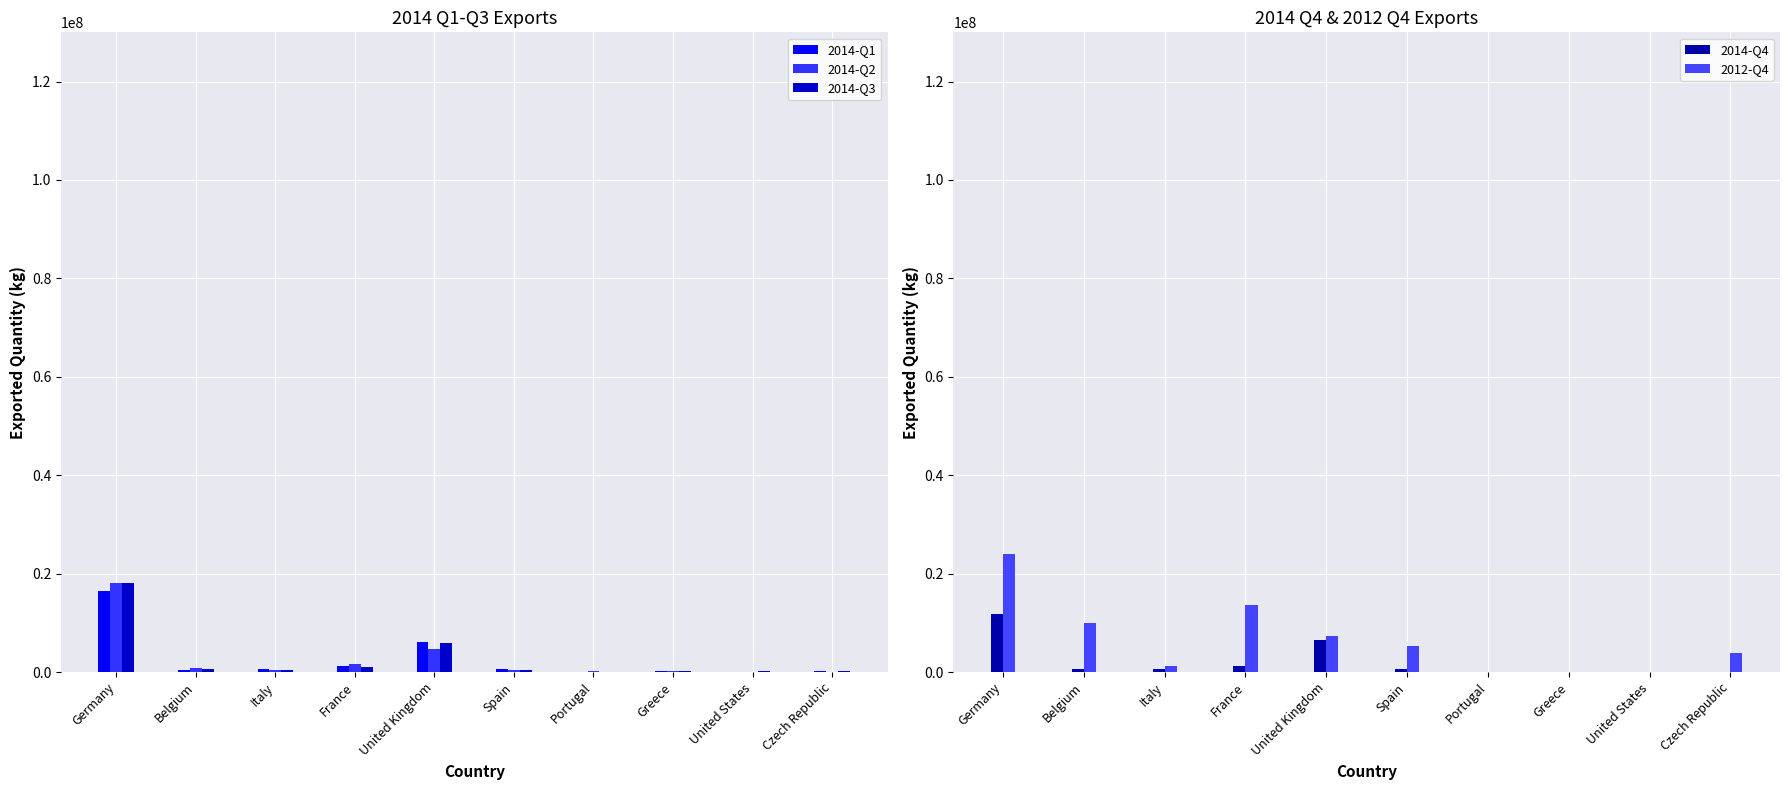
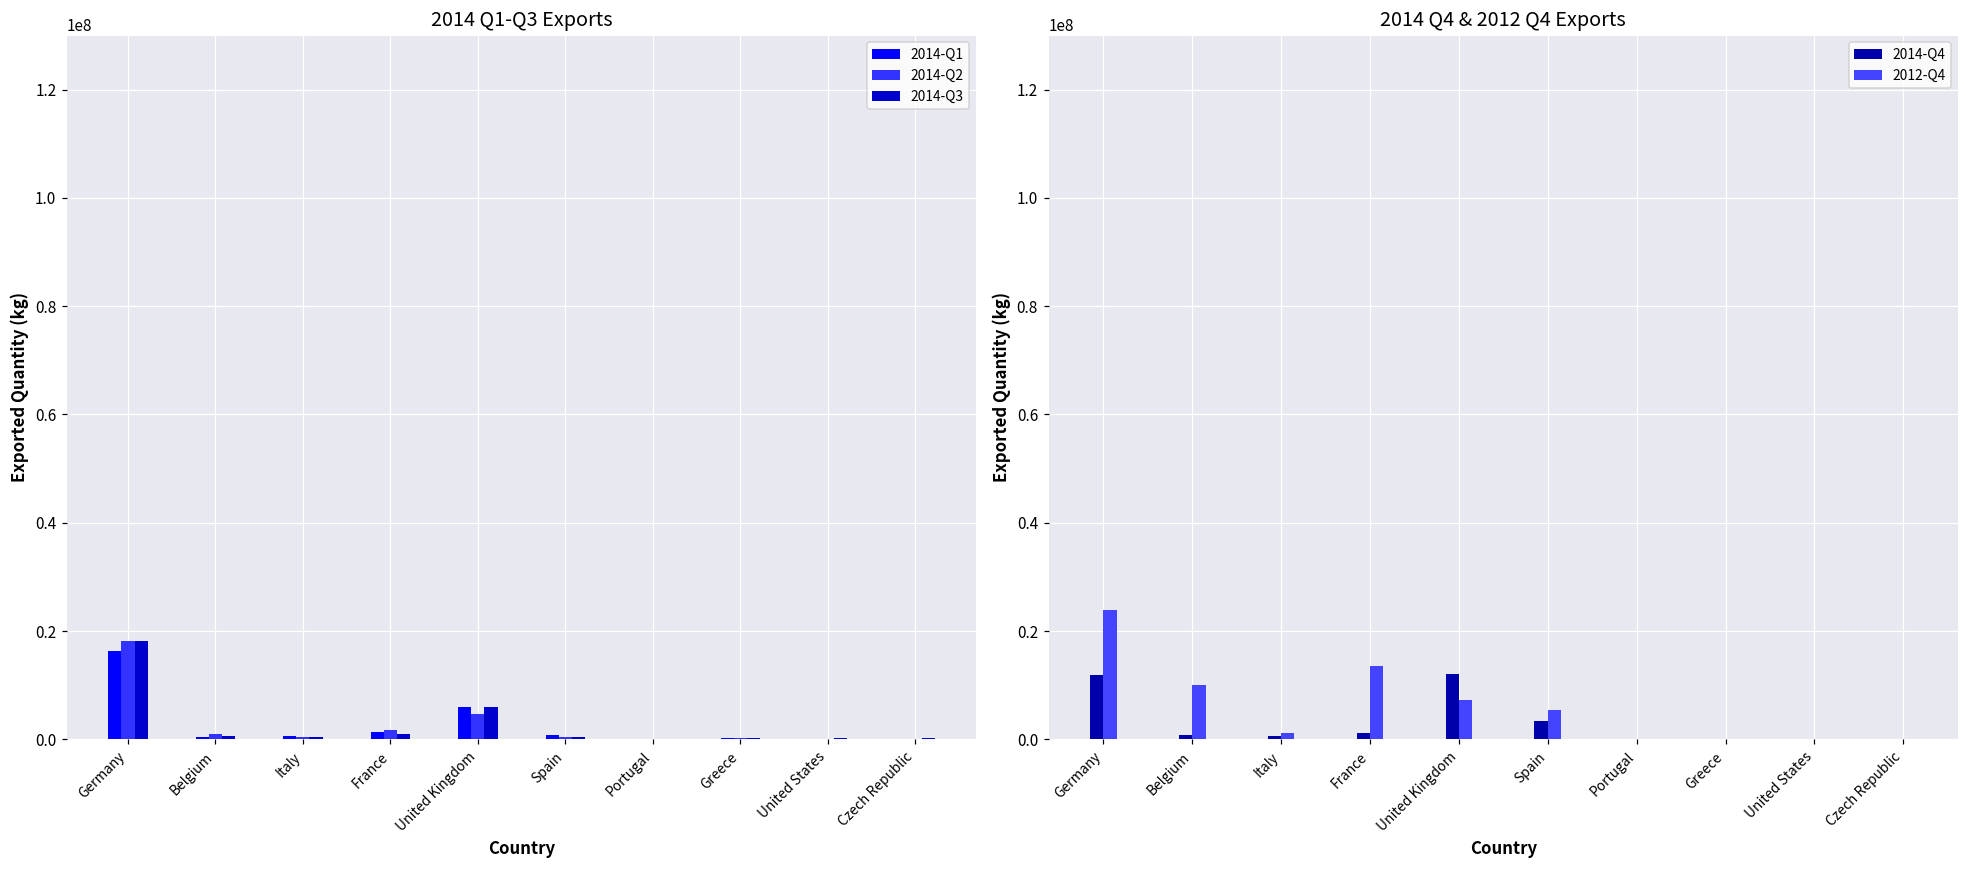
2014 Q4 & 2012 Q4 Exports, 2014-Q4, United Kingdom: 7000000 -> 12000000
2014 Q4 & 2012 Q4 Exports, 2014-Q4, Spain: 1000000 -> 3000000
2014 Q4 & 2012 Q4 Exports, 2012-Q4, Czech Republic: 4000000 -> 0
